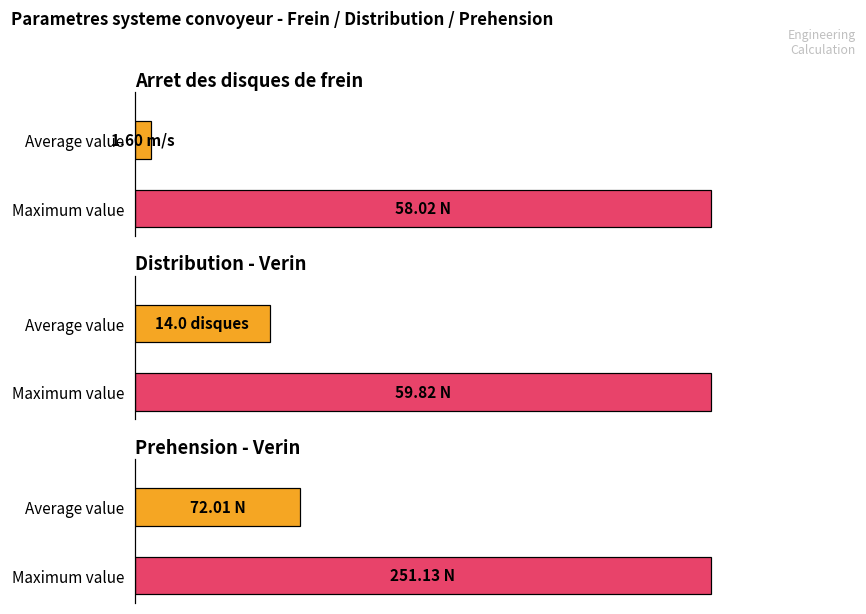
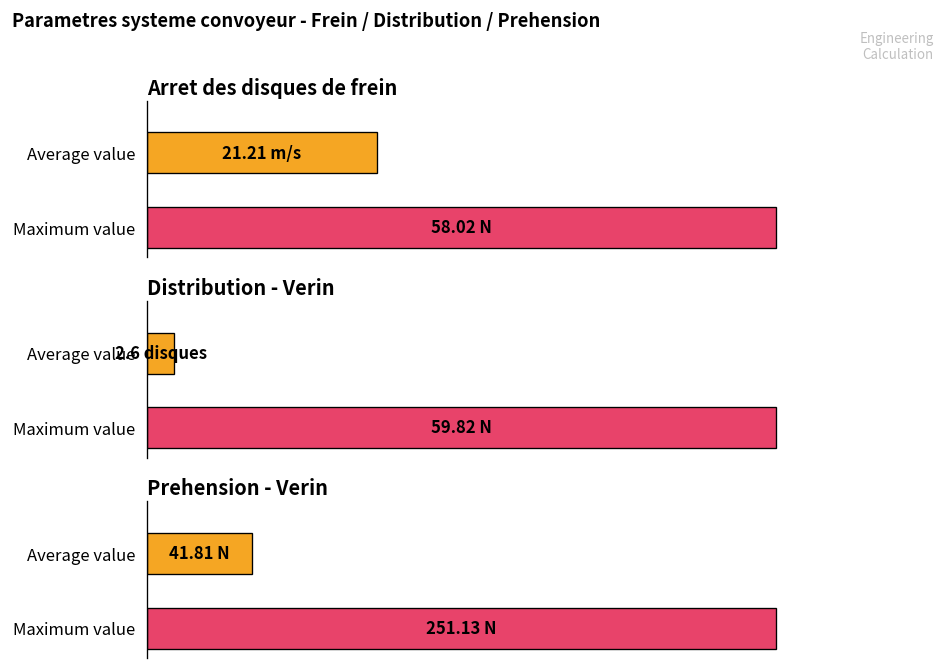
Arret des disques de frein, Average value: 1.60 -> 21.21
Distribution - Verin, Average value: 14.0 -> 2.6
Prehension - Verin, Average value: 72.01 -> 41.81
